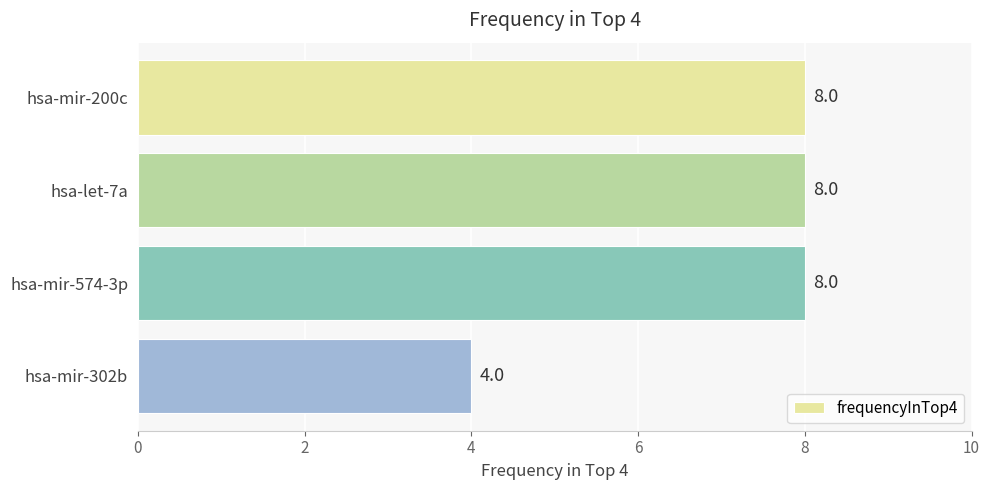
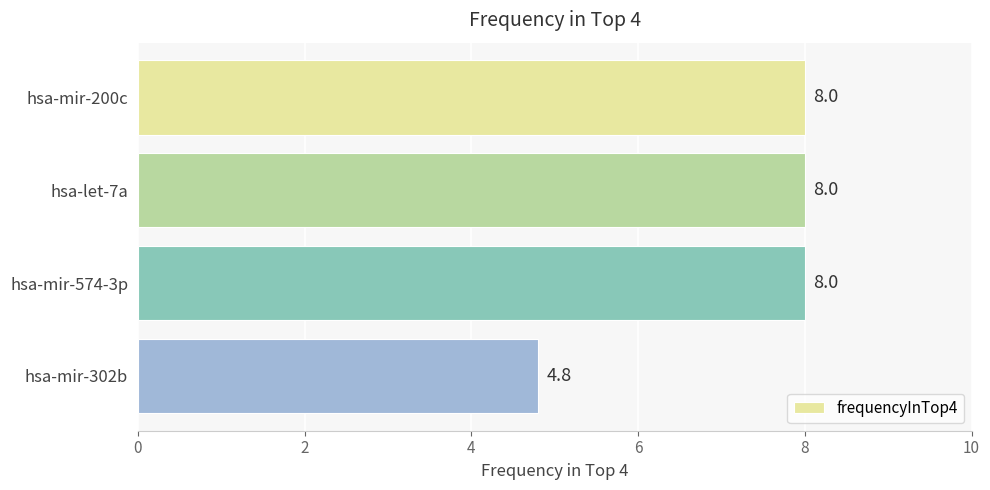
hsa-mir-302b: 4.0 -> 4.8
